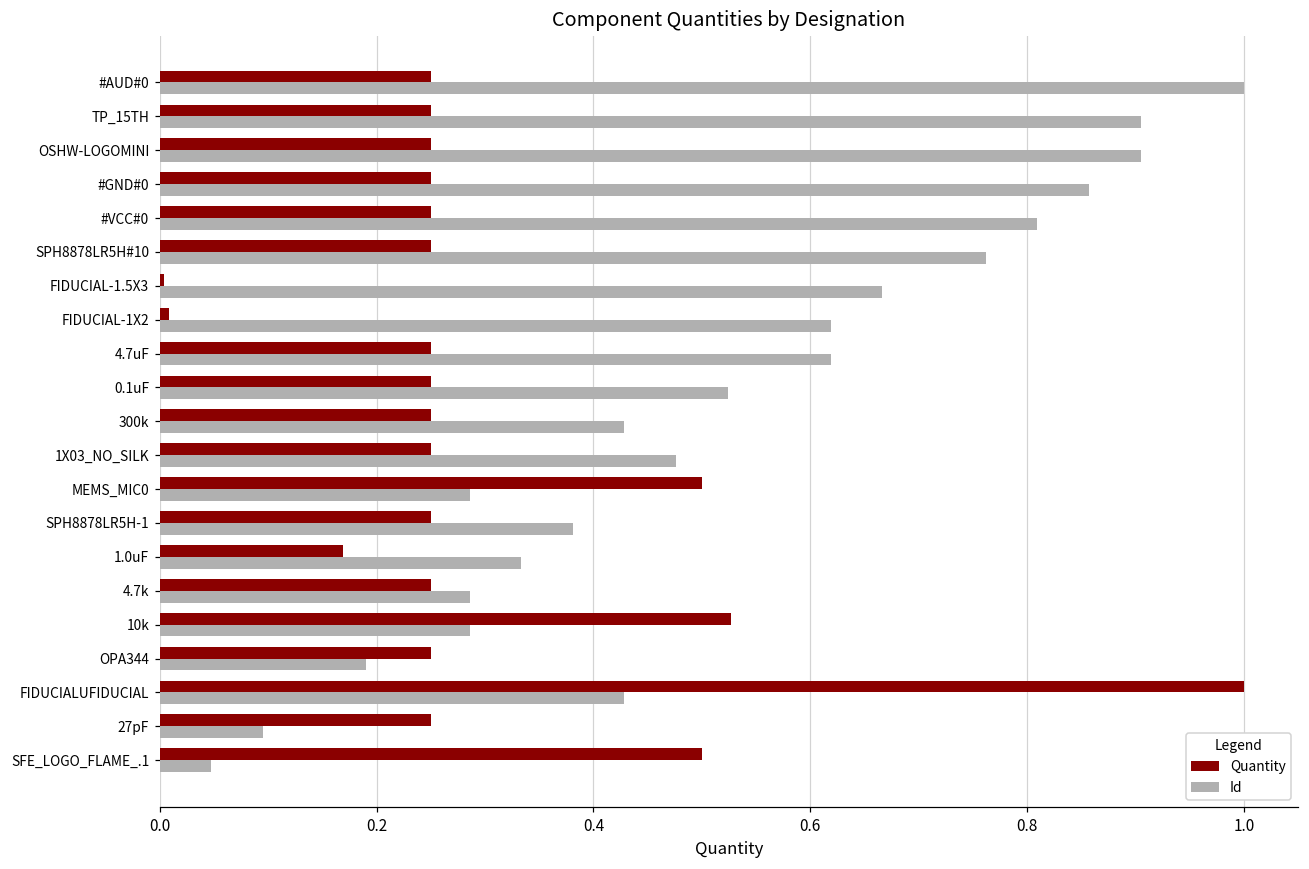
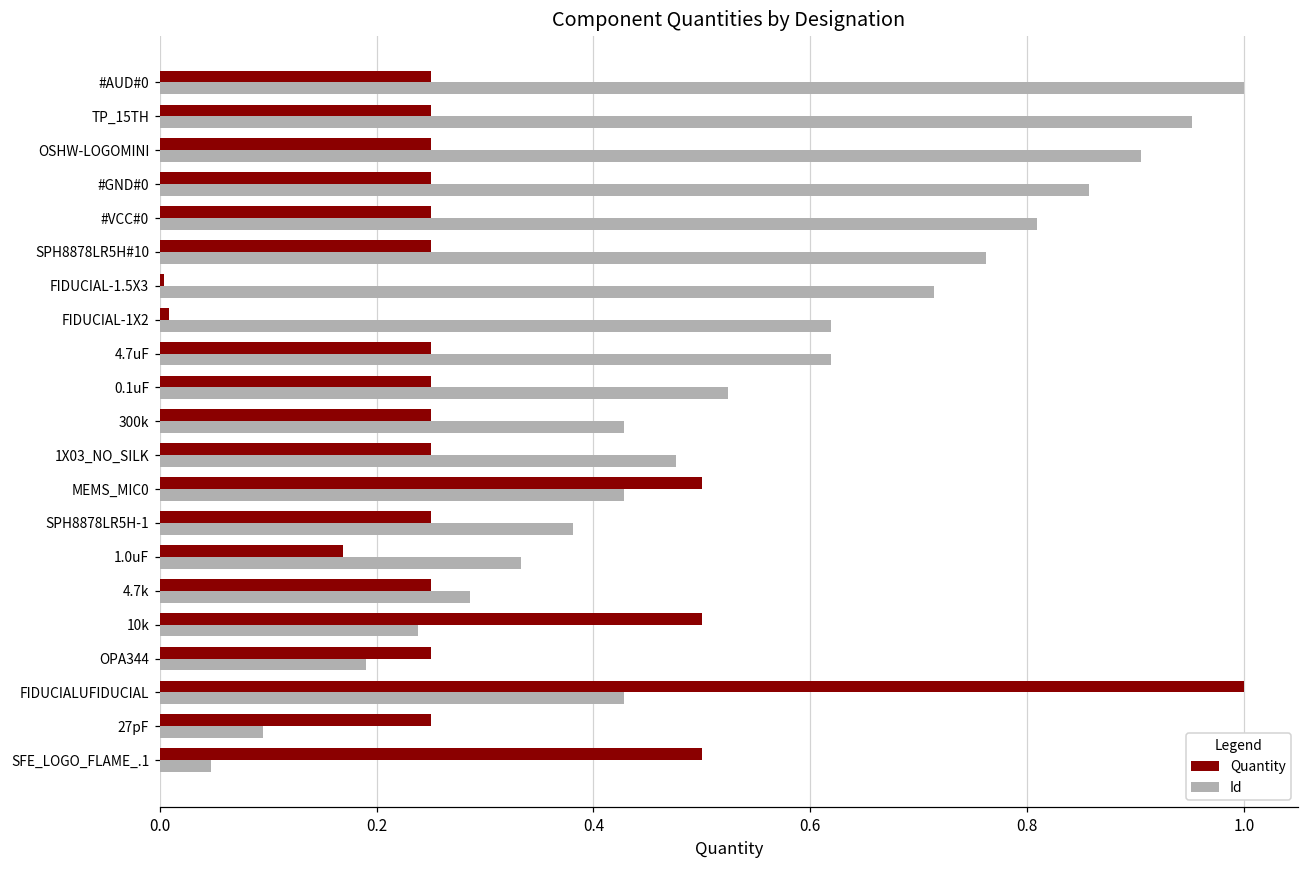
Id, TP_15TH: 0.90 -> 0.95
Id, FIDUCIAL-1.5X3: 0.67 -> 0.71
Id, MEMS_MIC0: 0.29 -> 0.43
Quantity, 10k: 0.53 -> 0.50
Id, 10k: 0.29 -> 0.24
